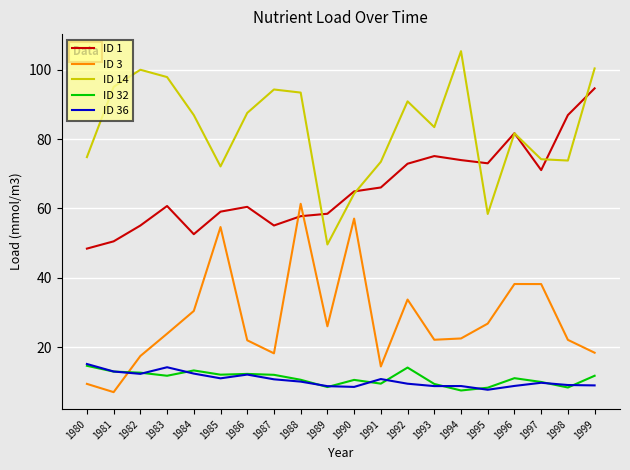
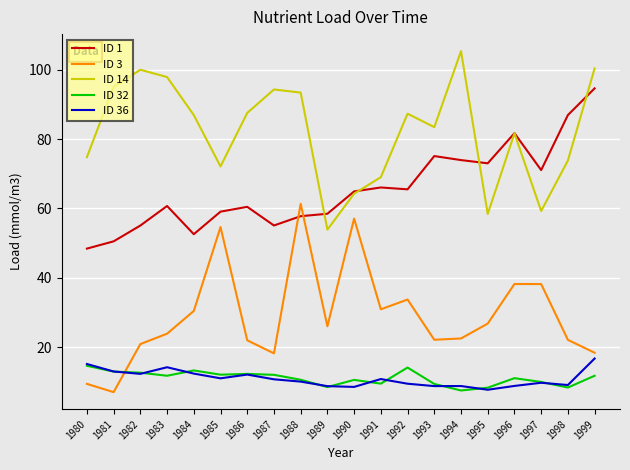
ID 3, 1982: 17 -> 21
ID 14, 1989: 50 -> 54
ID 3, 1991: 14 -> 31
ID 14, 1991: 73 -> 69
ID 1, 1992: 73 -> 66
ID 14, 1992: 91 -> 87
ID 14, 1997: 74 -> 59
ID 36, 1999: 9 -> 17
